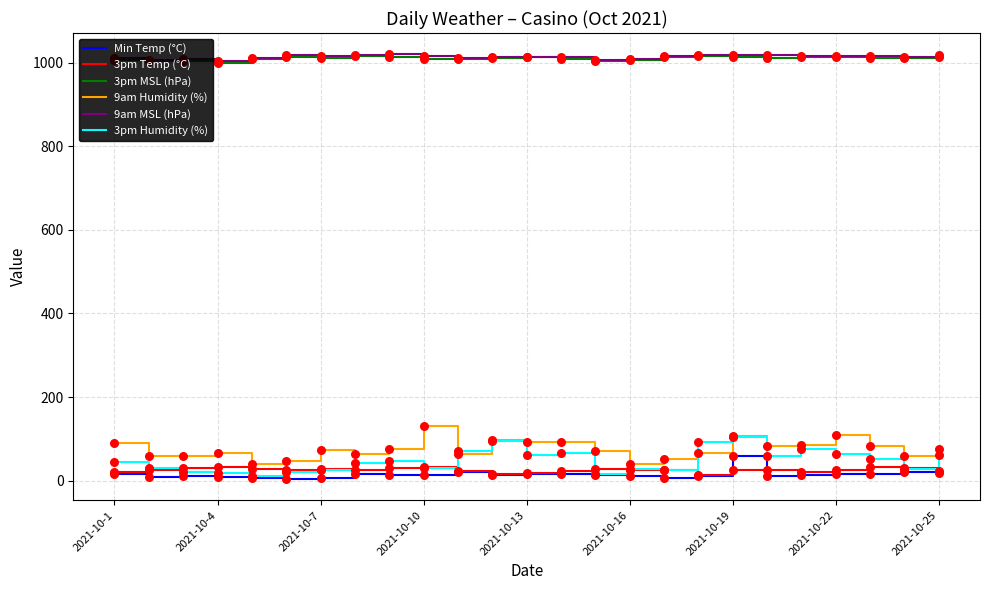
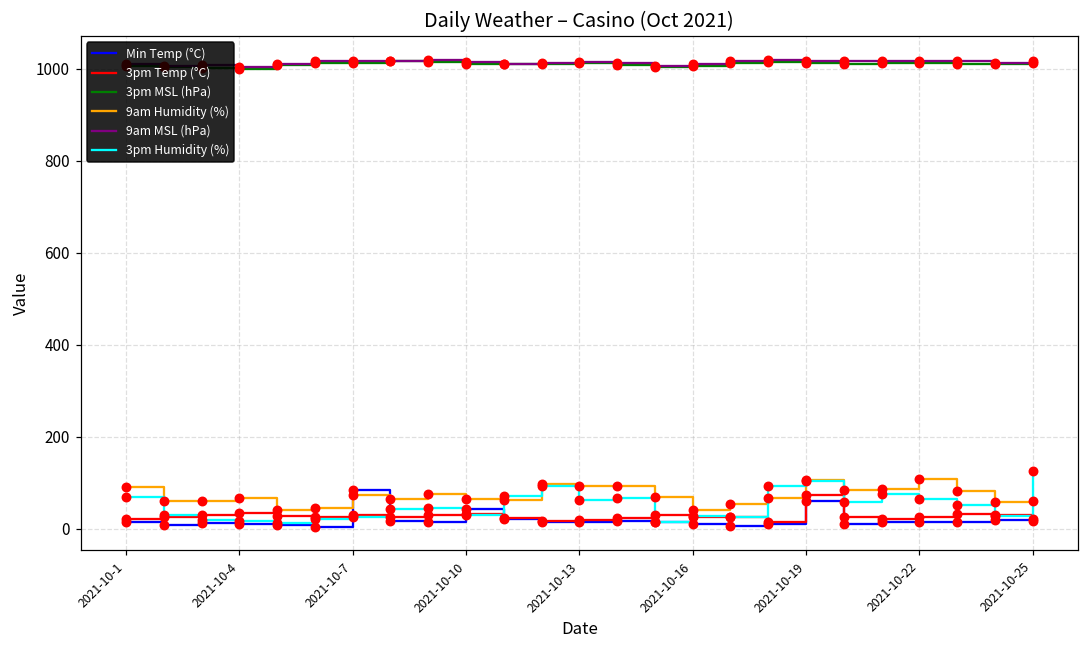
3pm Humidity (%), 2021-10-1: 40 -> 70
Min Temp (°C), 2021-10-7: 10 -> 80
Min Temp (°C), 2021-10-10: 10 -> 40
9am Humidity (%), 2021-10-10: 130 -> 70
3pm Temp (°C), 2021-10-19: 30 -> 70
3pm Humidity (%), 2021-10-25: 80 -> 130
